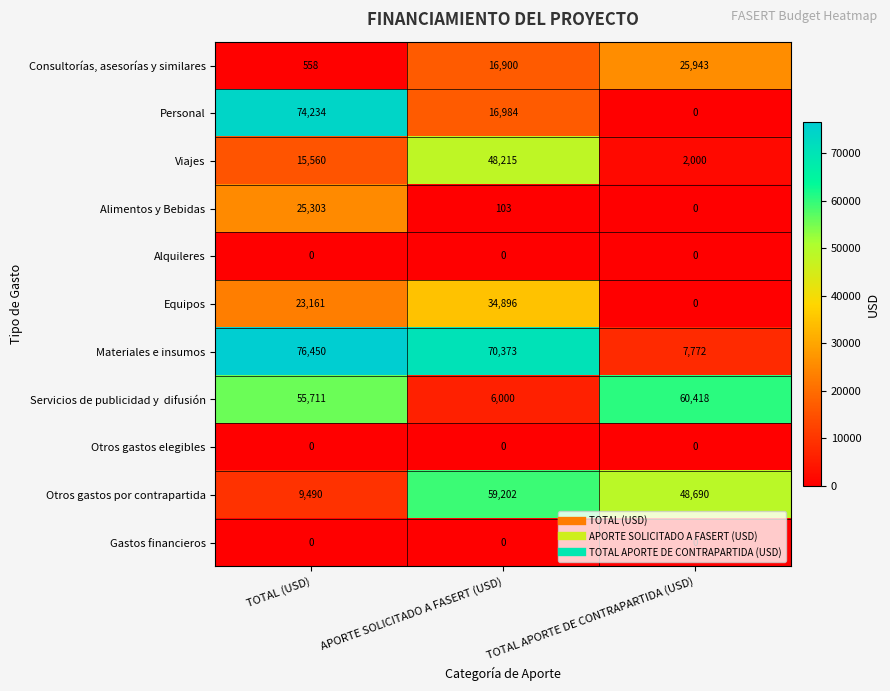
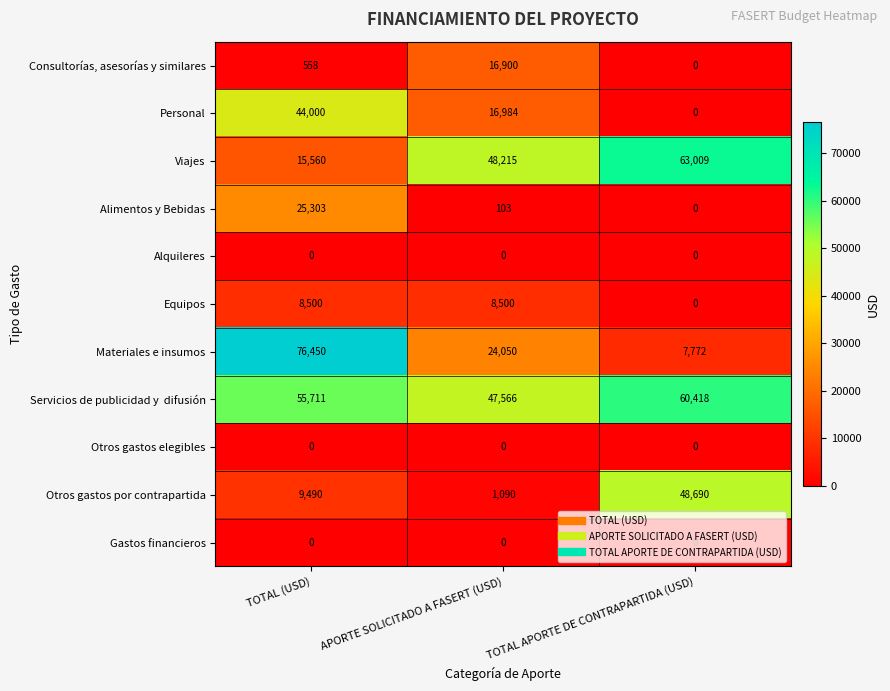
Consultorías, asesorías y similares, TOTAL APORTE DE CONTRAPARTIDA (USD): 25,943 -> 0
Personal, TOTAL (USD): 74,234 -> 44,000
Viajes, TOTAL APORTE DE CONTRAPARTIDA (USD): 2,000 -> 63,009
Equipos, TOTAL (USD): 23,161 -> 8,500
Equipos, APORTE SOLICITADO A FASERT (USD): 34,896 -> 8,500
Materiales e insumos, APORTE SOLICITADO A FASERT (USD): 70,373 -> 24,050
Servicios de publicidad y difusión, APORTE SOLICITADO A FASERT (USD): 6,000 -> 47,566
Otros gastos por contrapartida, APORTE SOLICITADO A FASERT (USD): 59,202 -> 1,090
